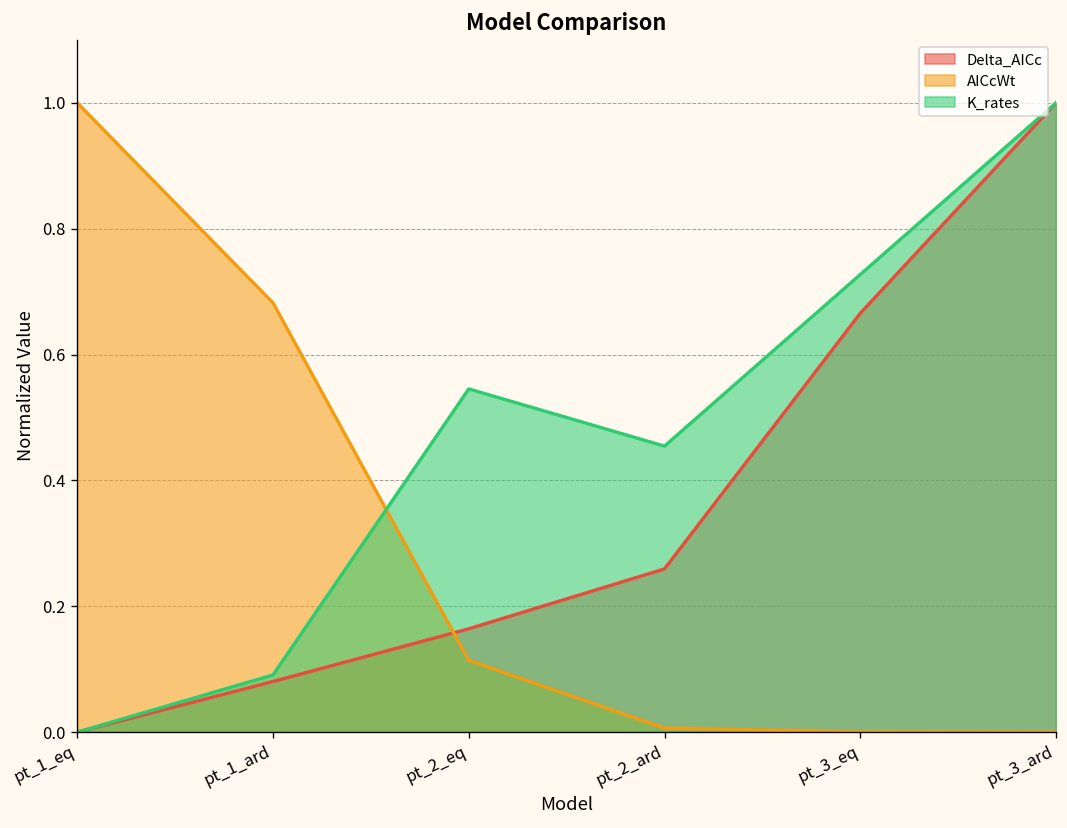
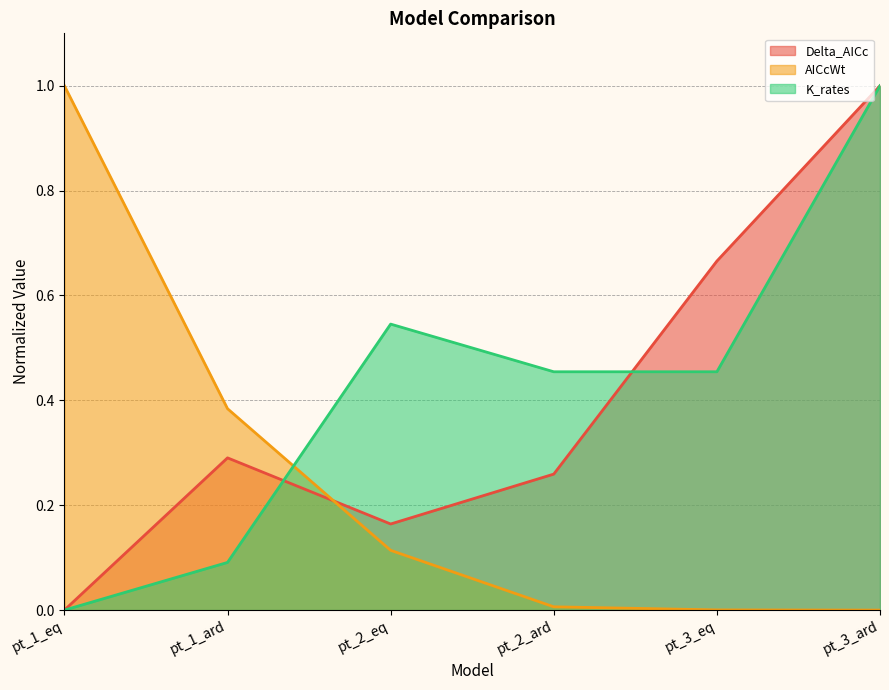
Delta_AICc, pt_1_ard: 0.08 -> 0.29
AICcWt, pt_1_ard: 0.68 -> 0.38
K_rates, pt_3_eq: 0.73 -> 0.45
